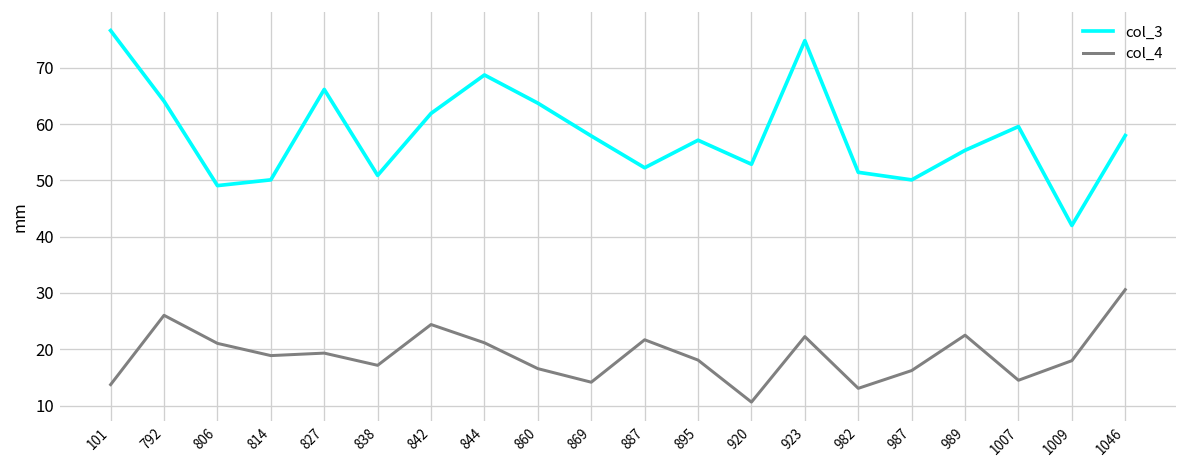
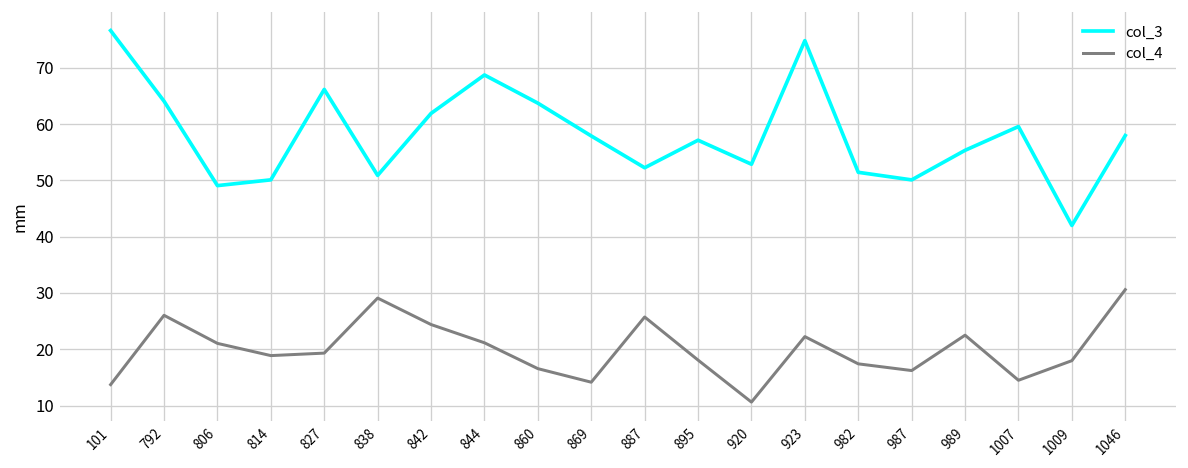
col_4, 838: 17 -> 29
col_4, 887: 22 -> 26
col_4, 982: 13 -> 17
